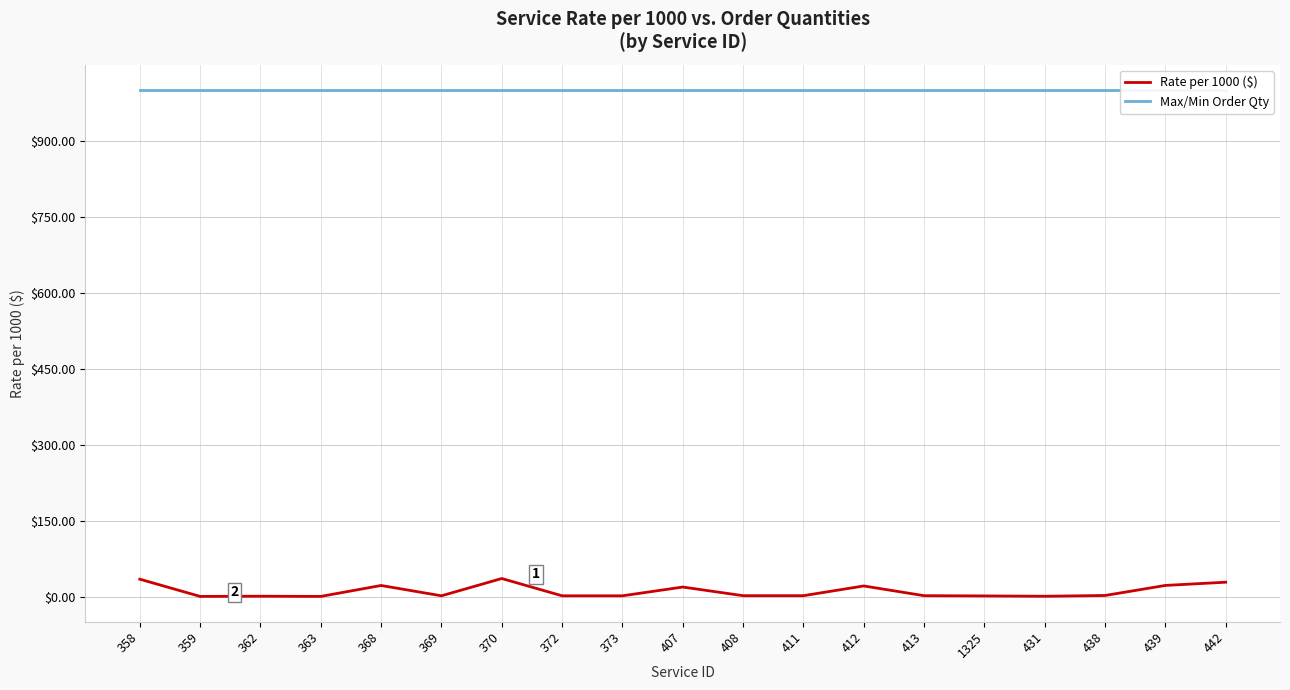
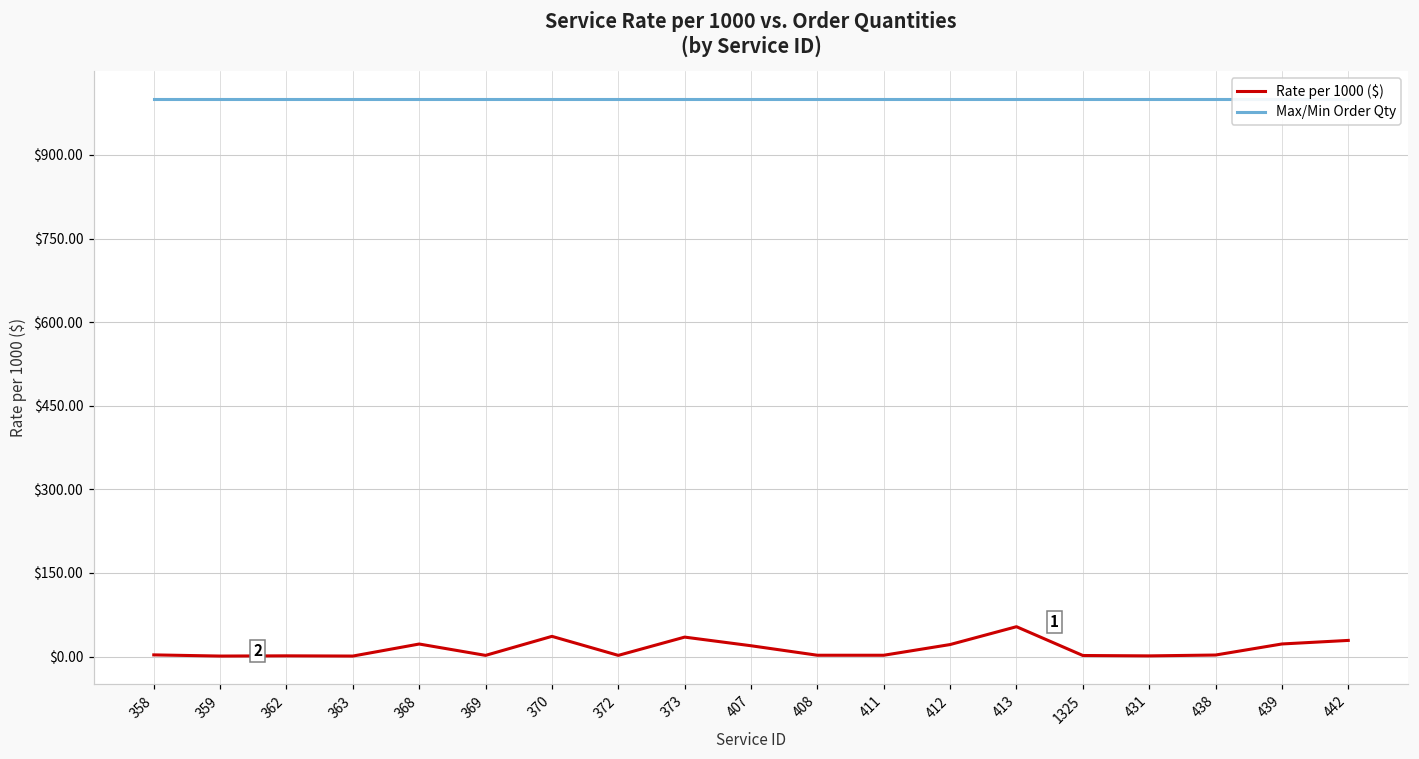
Rate per 1000 ($), 358: $40 -> $0
Rate per 1000 ($), 373: $0 -> $30
Rate per 1000 ($), 413: $0 -> $50
